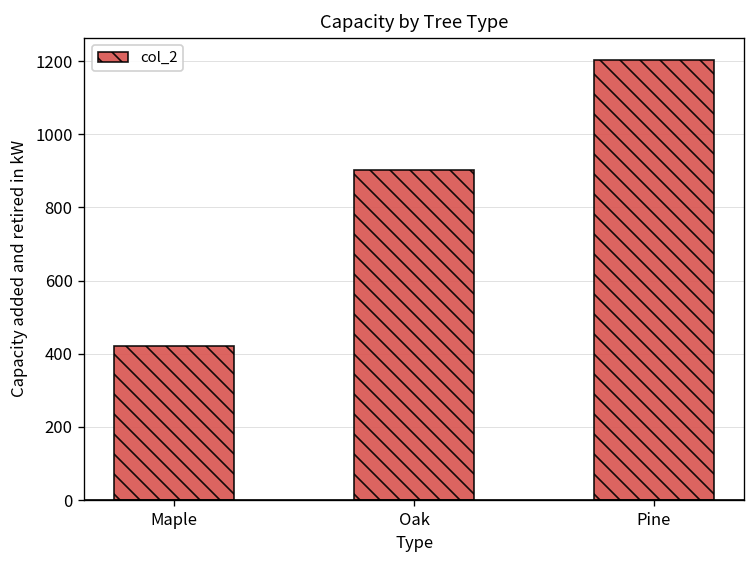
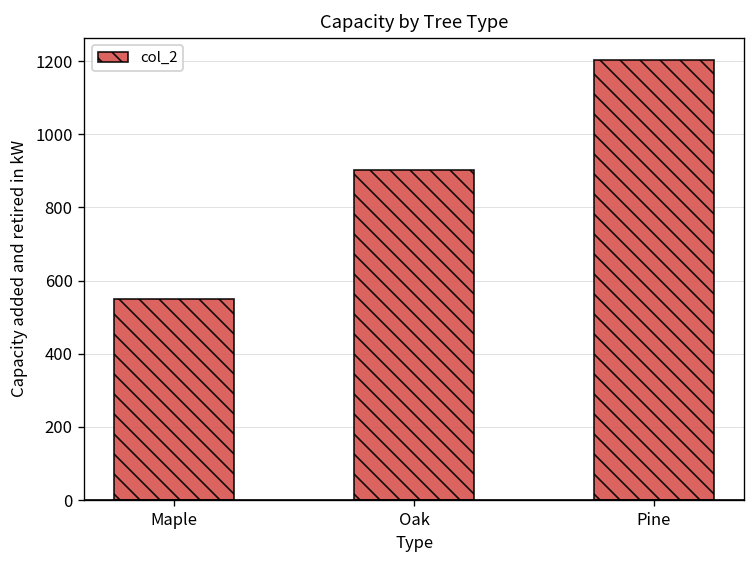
Maple: 420 -> 550
